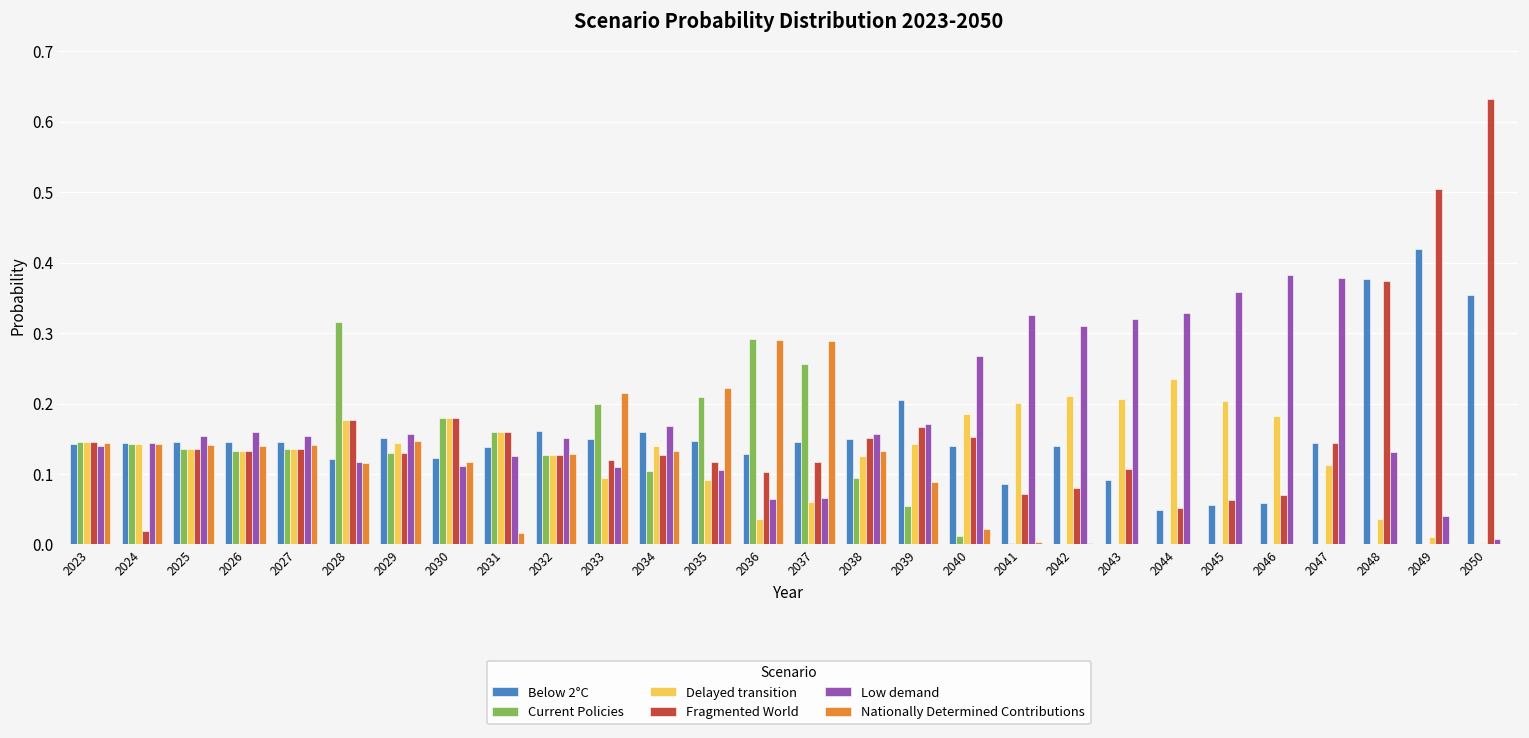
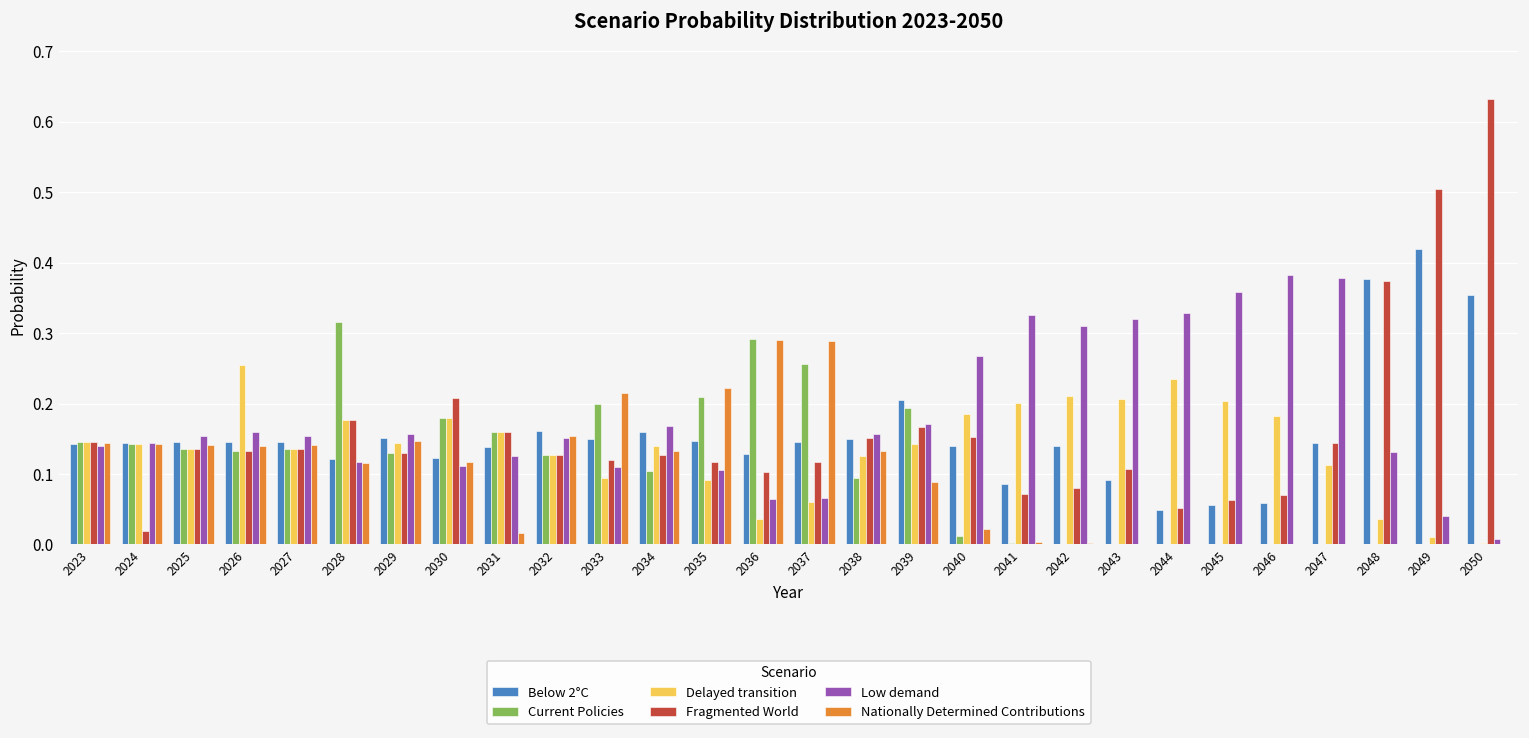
Delayed transition, 2026: 0.13 -> 0.25
Fragmented World, 2030: 0.18 -> 0.21
Nationally Determined Contributions, 2032: 0.13 -> 0.15
Current Policies, 2039: 0.05 -> 0.19
